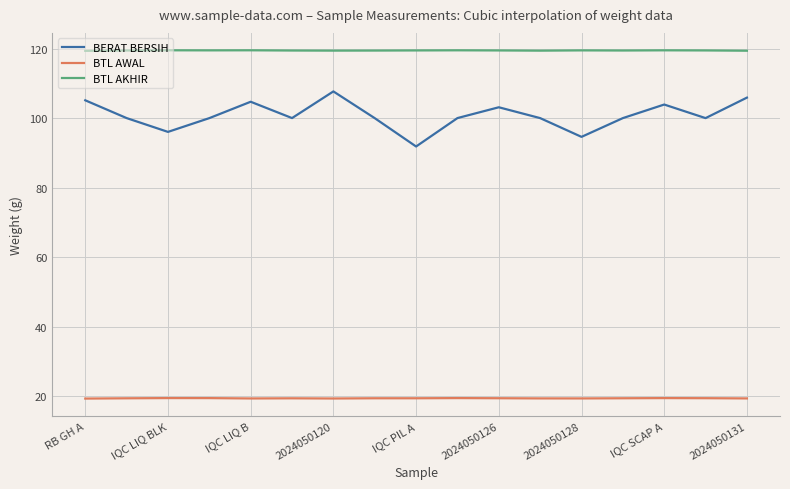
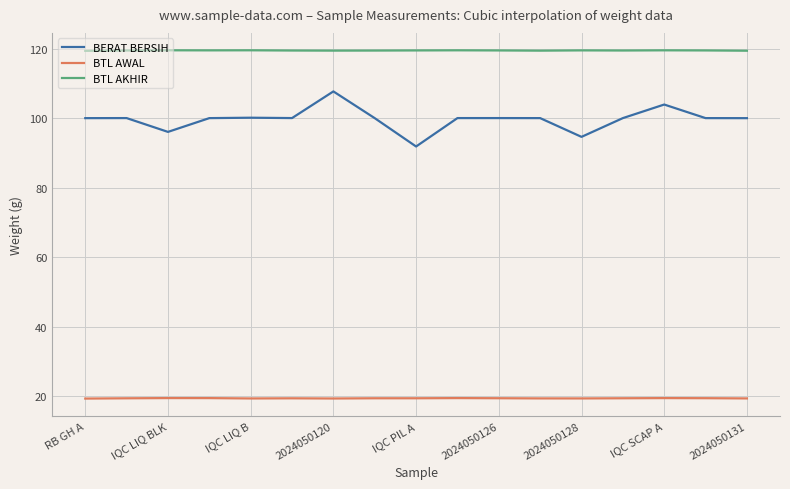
BERAT BERSIH, RB GH A: 105 -> 100
BERAT BERSIH, IQC LIQ B: 105 -> 100
BERAT BERSIH, 2024050126: 103 -> 100
BERAT BERSIH, 2024050131: 106 -> 100
